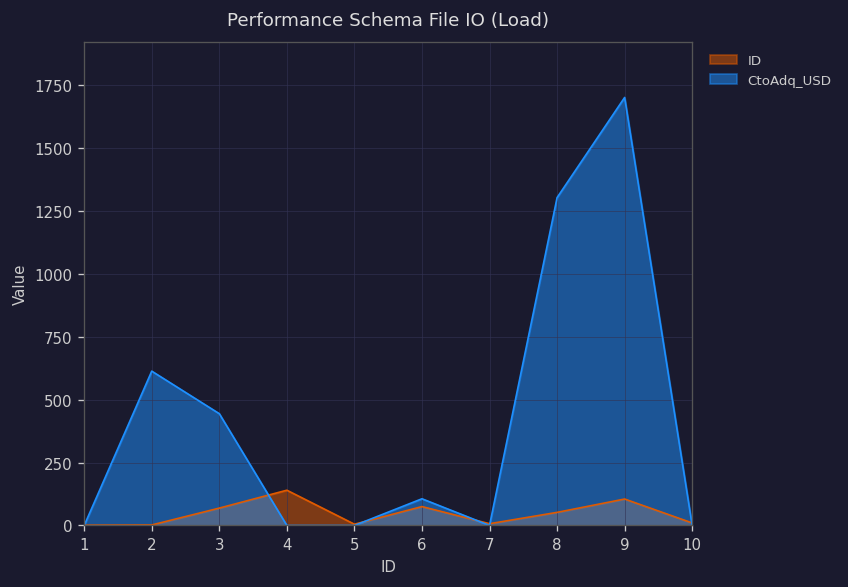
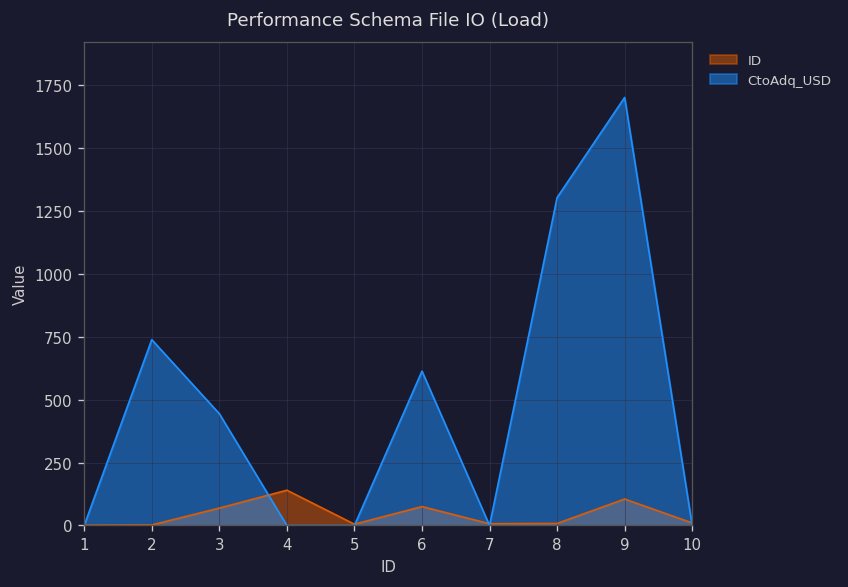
CtoAdq_USD, 2: 610 -> 740
CtoAdq_USD, 6: 110 -> 610
ID, 8: 50 -> 10
